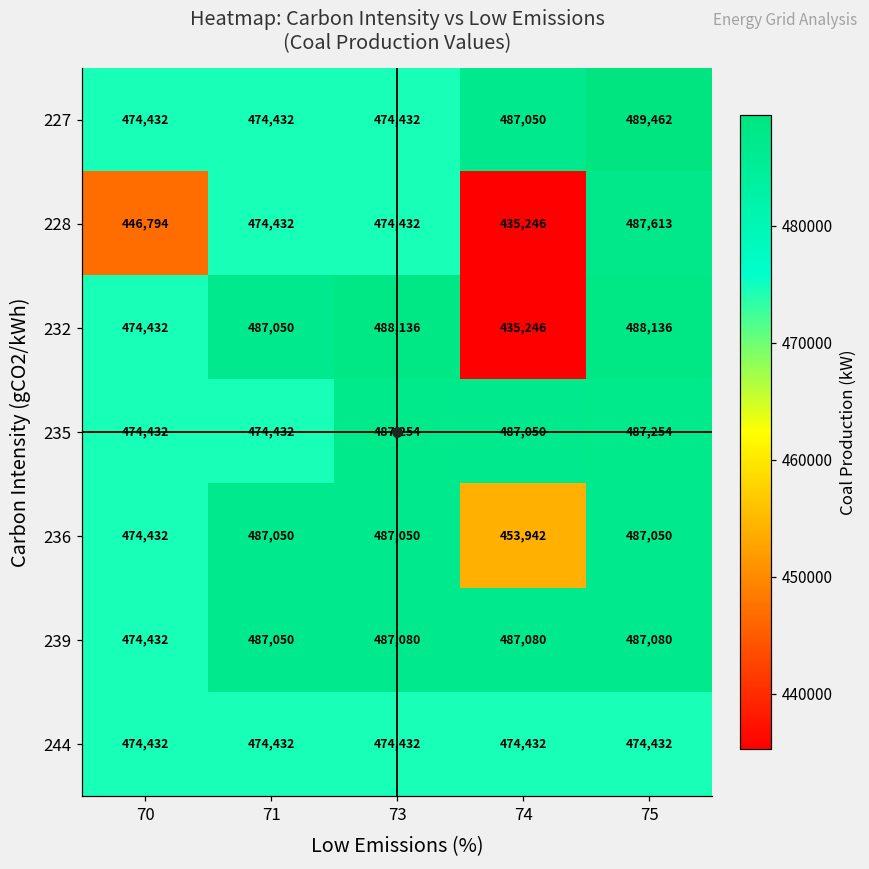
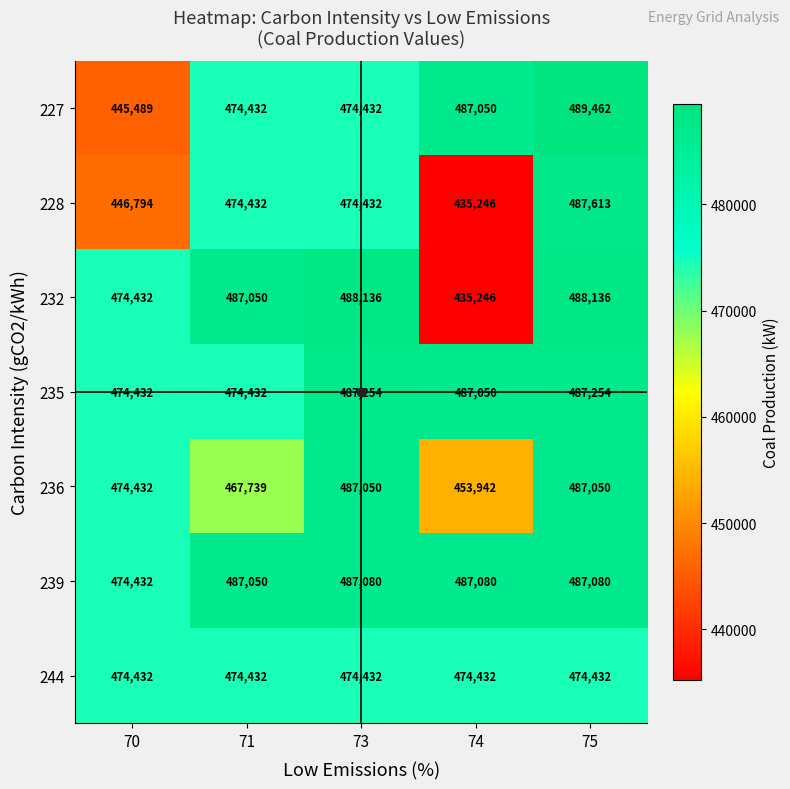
227, 70: 474,432 -> 445,489
236, 71: 487,050 -> 467,739
